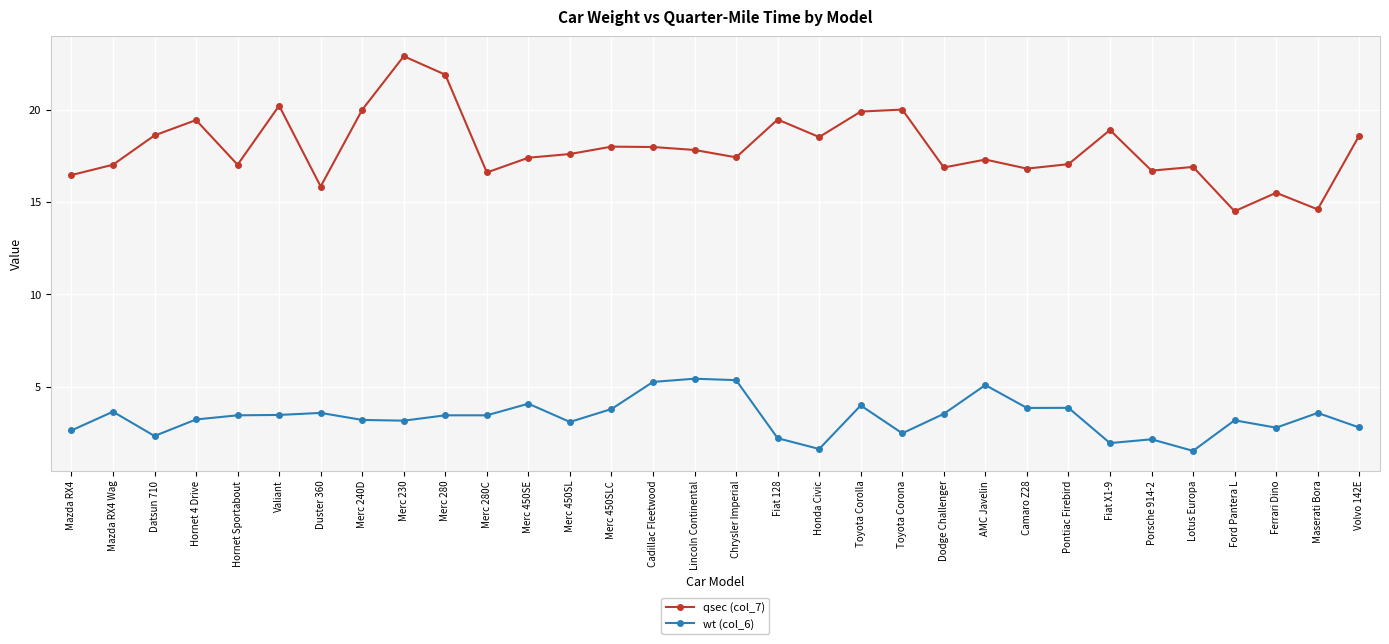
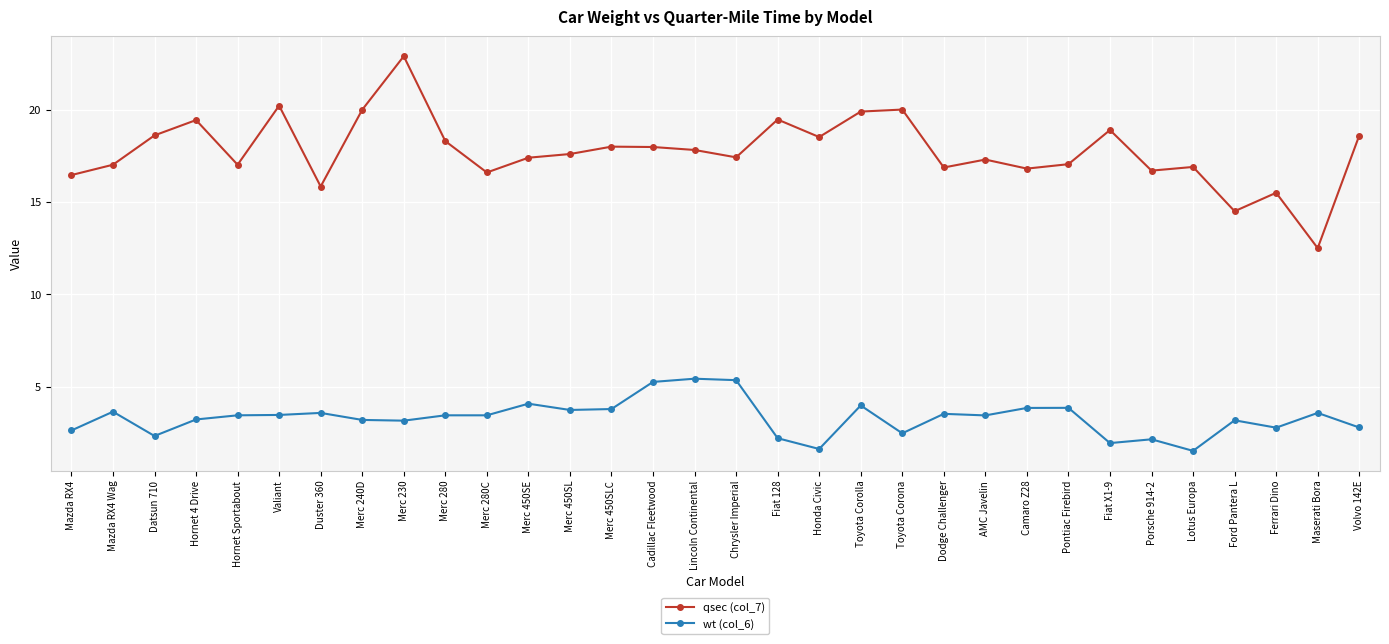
qsec (col_7), Merc 280: 21.9 -> 18.3
wt (col_6), Merc 450SL: 3.1 -> 3.7
wt (col_6), AMC Javelin: 5.1 -> 3.4
qsec (col_7), Maserati Bora: 14.6 -> 12.5
